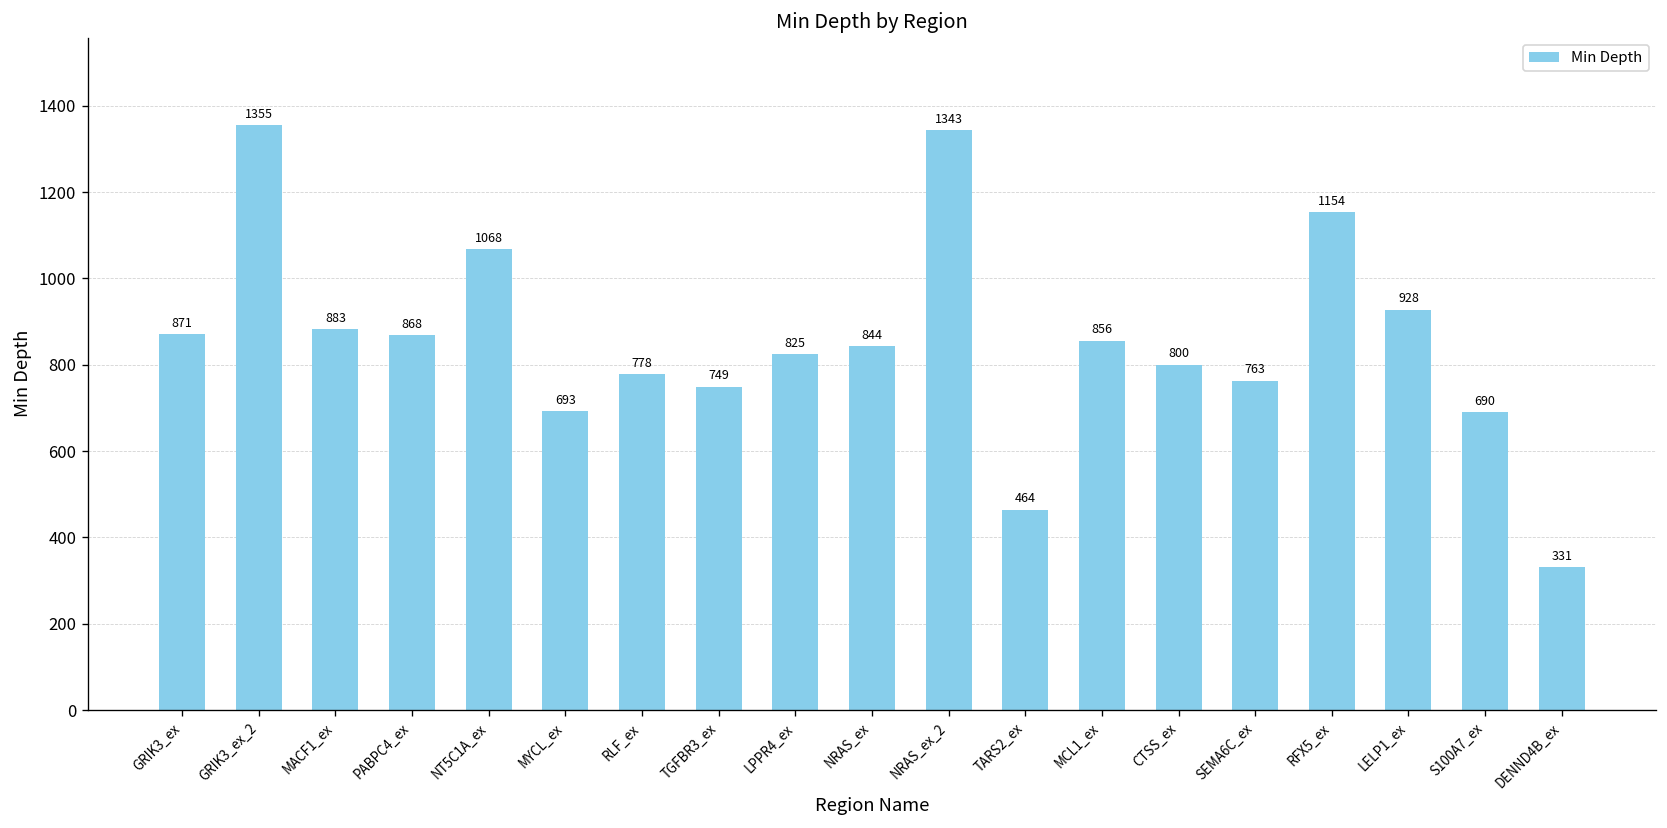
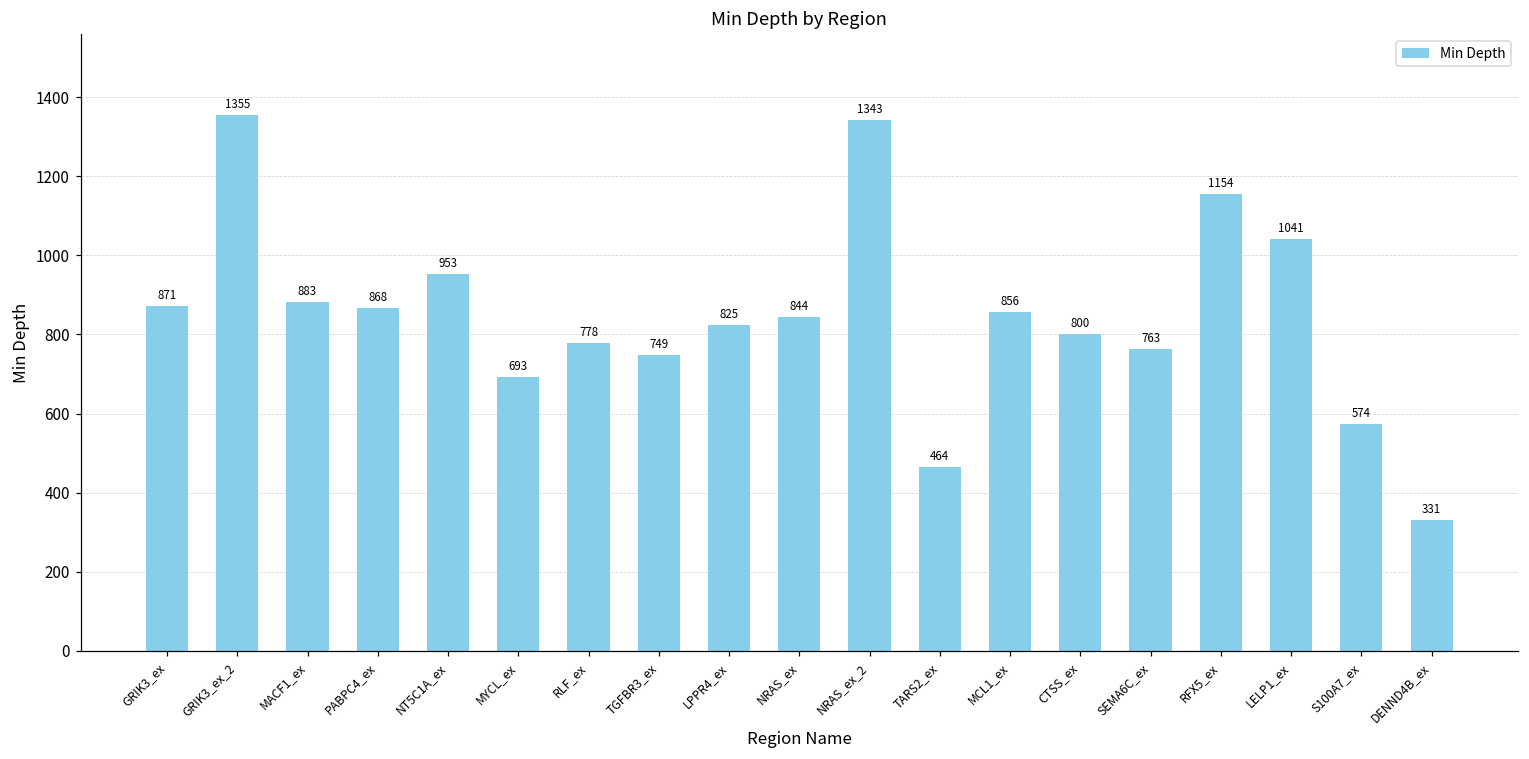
NT5C1A_ex: 1068 -> 953
LELP1_ex: 928 -> 1041
S100A7_ex: 690 -> 574
